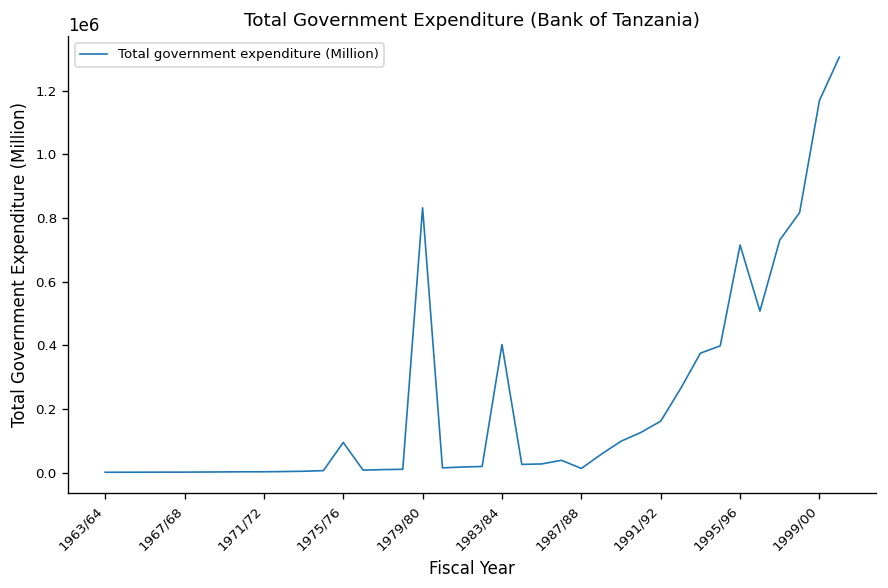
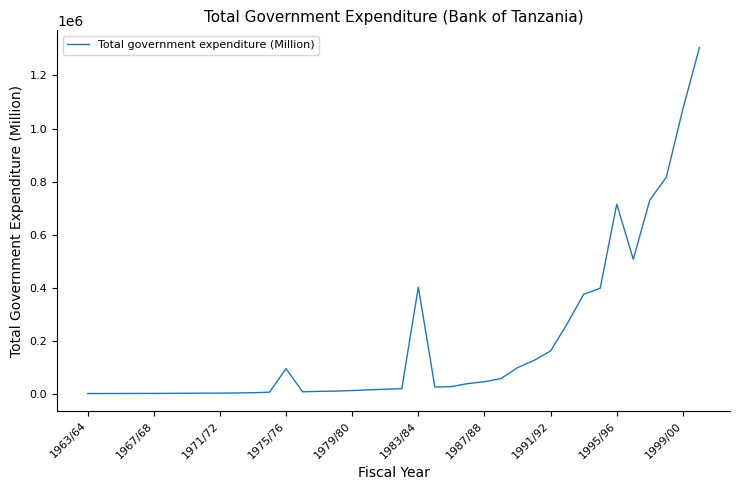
1979/80: 830000 -> 10000
1987/88: 10000 -> 50000
1999/00: 1170000 -> 1070000
